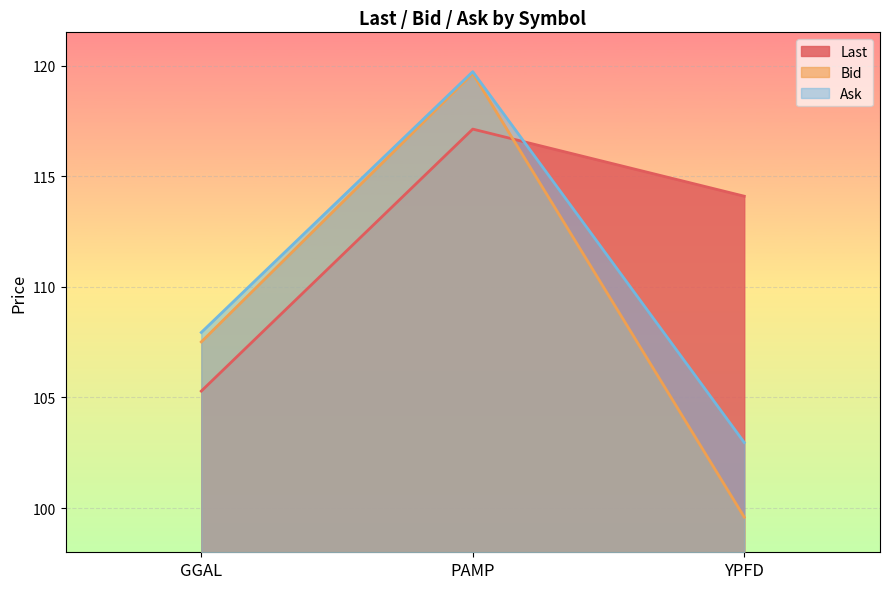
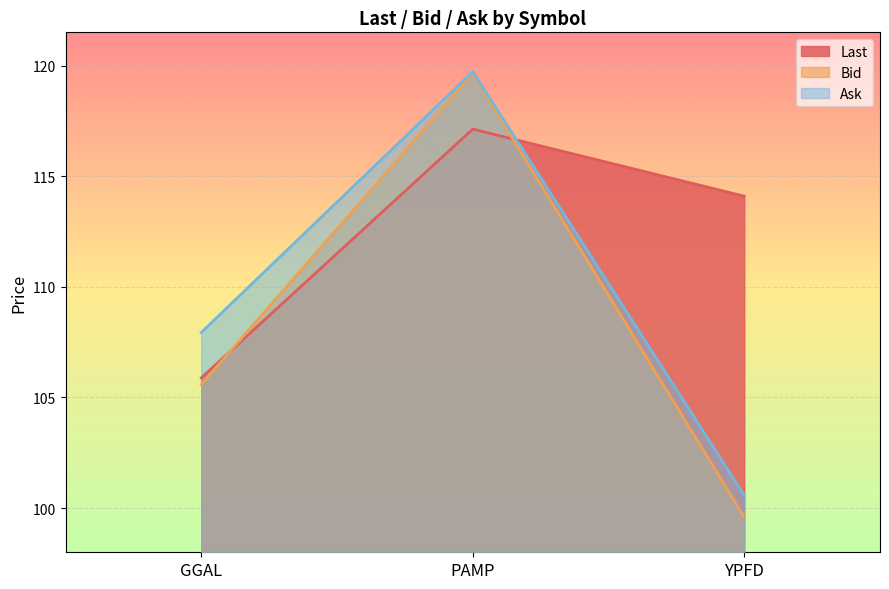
Last, GGAL: 105.3 -> 105.9
Bid, GGAL: 107.5 -> 105.6
Ask, YPFD: 103.0 -> 100.6
